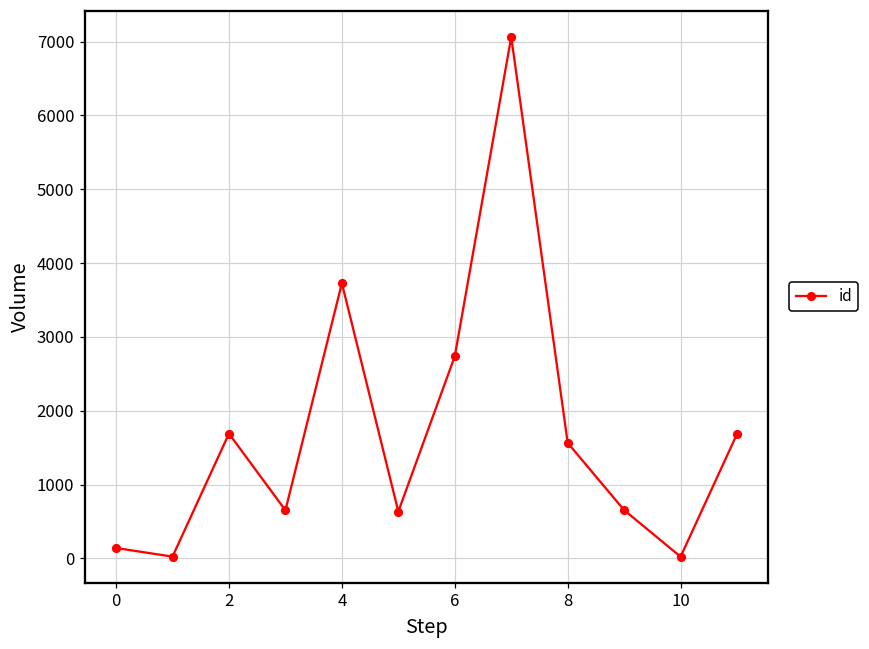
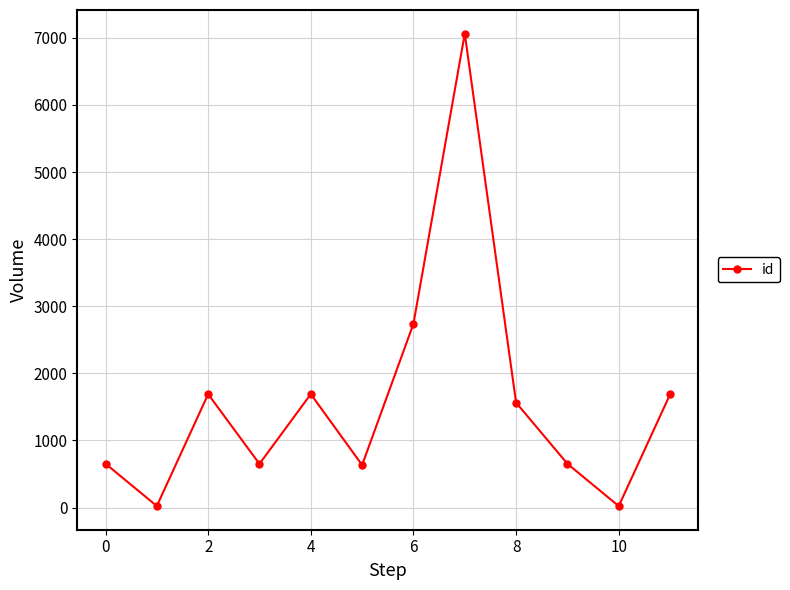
0: 100 -> 700
4: 3700 -> 1700
